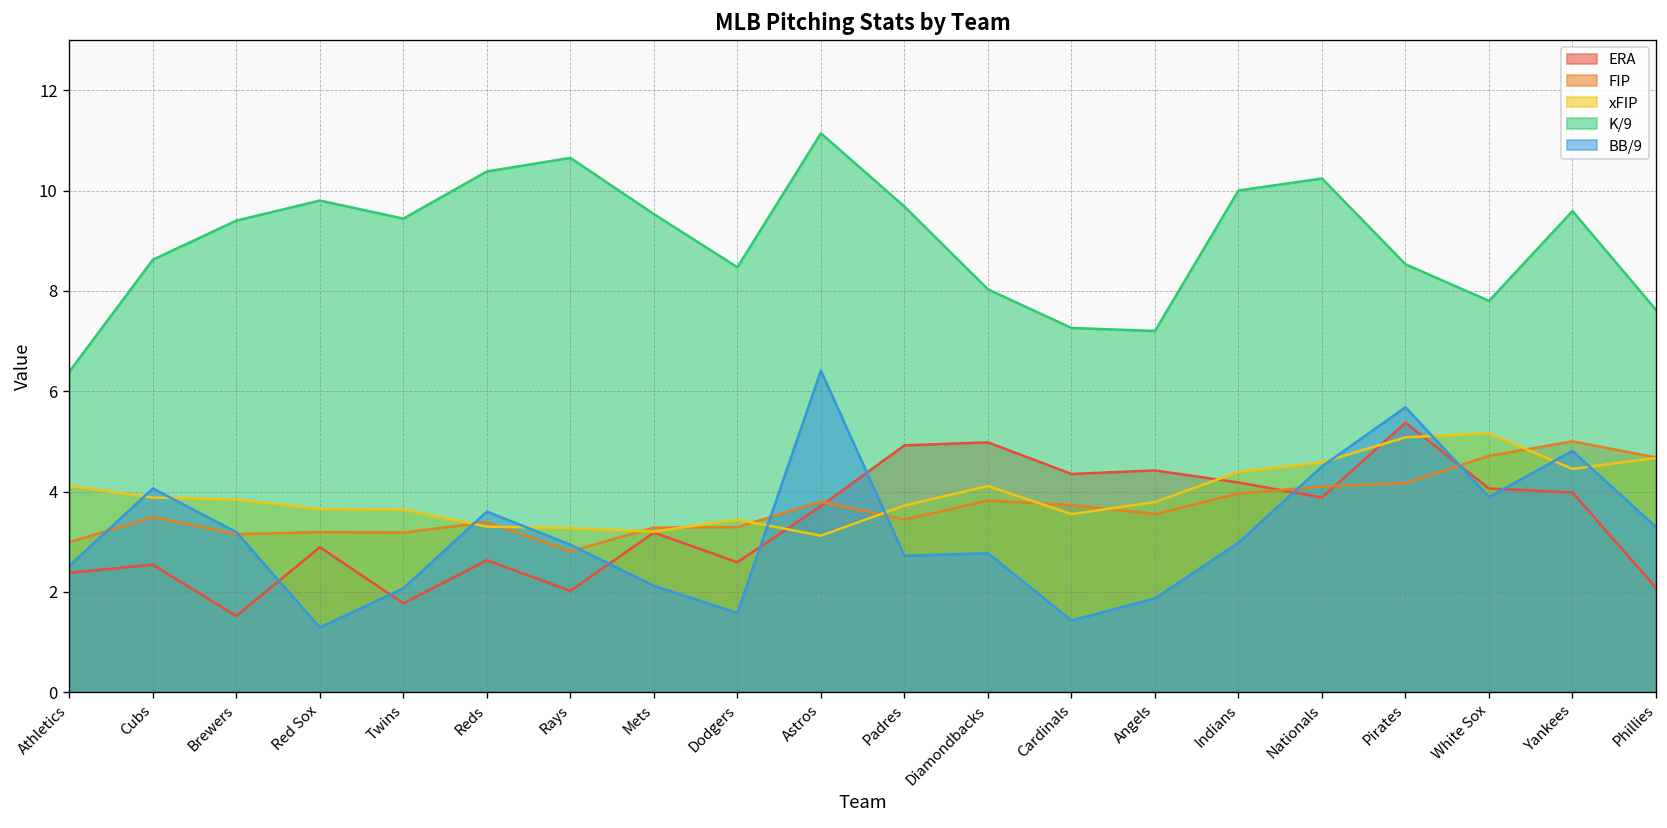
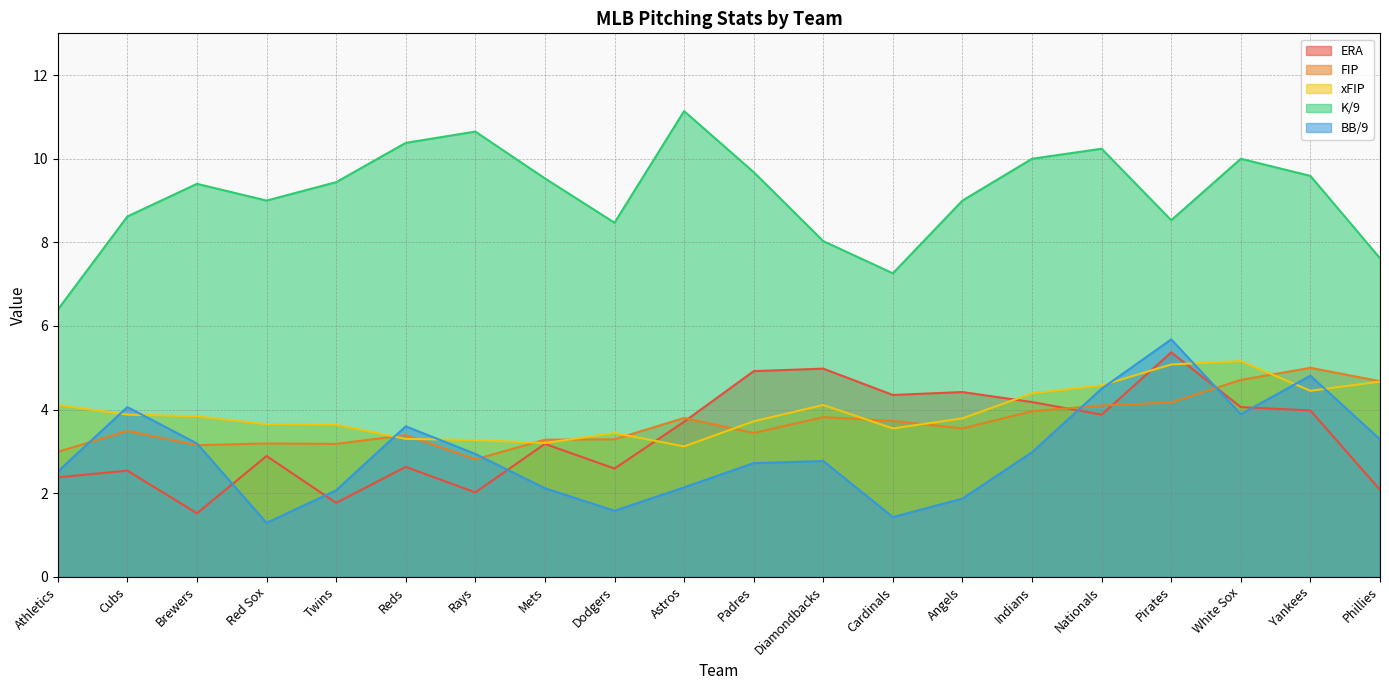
K/9, Red Sox: 9.8 -> 9.0
BB/9, Astros: 6.4 -> 2.1
K/9, Angels: 7.2 -> 9.0
K/9, White Sox: 7.8 -> 10.0
